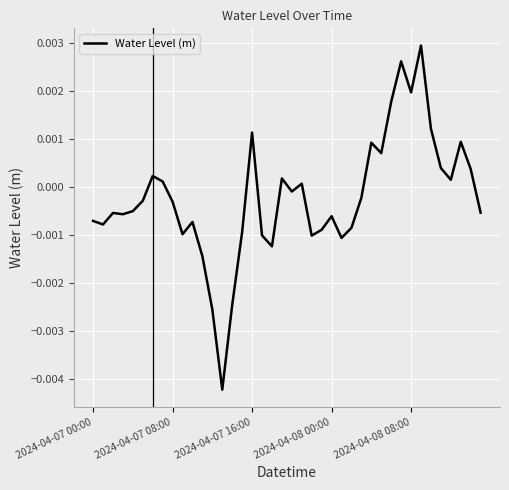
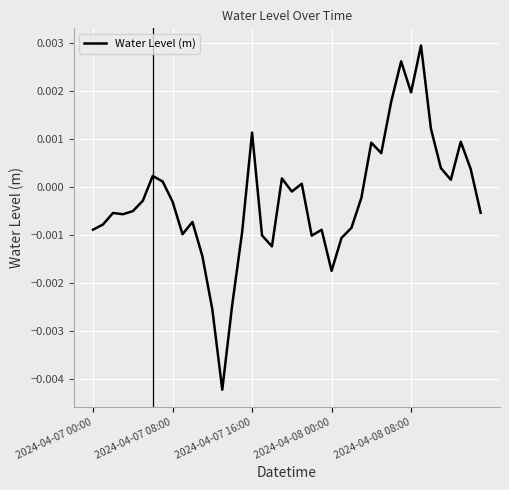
2024-04-07 00:00: -0.0007 -> -0.0009
2024-04-08 00:00: -0.0006 -> -0.0017
